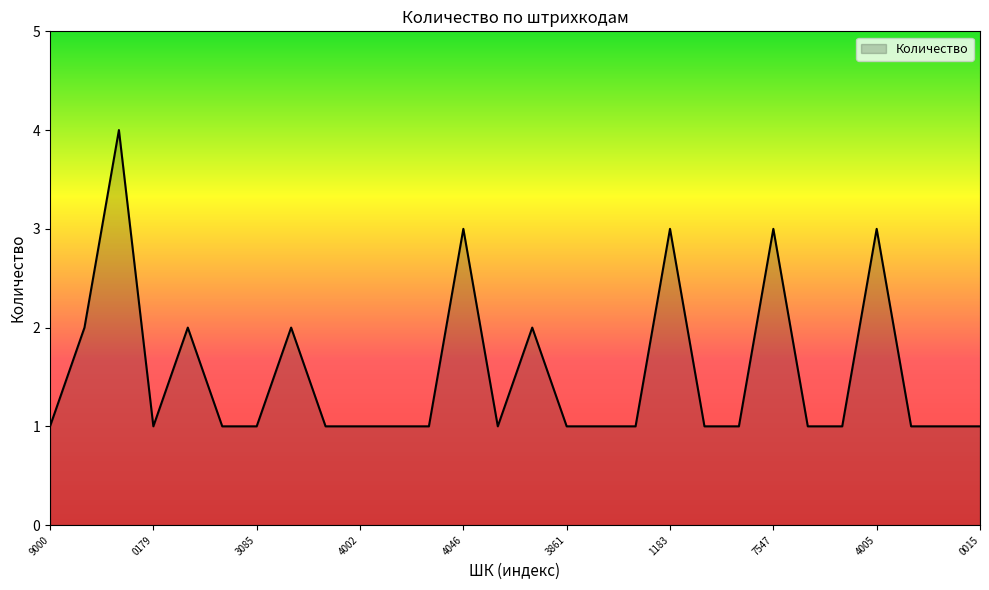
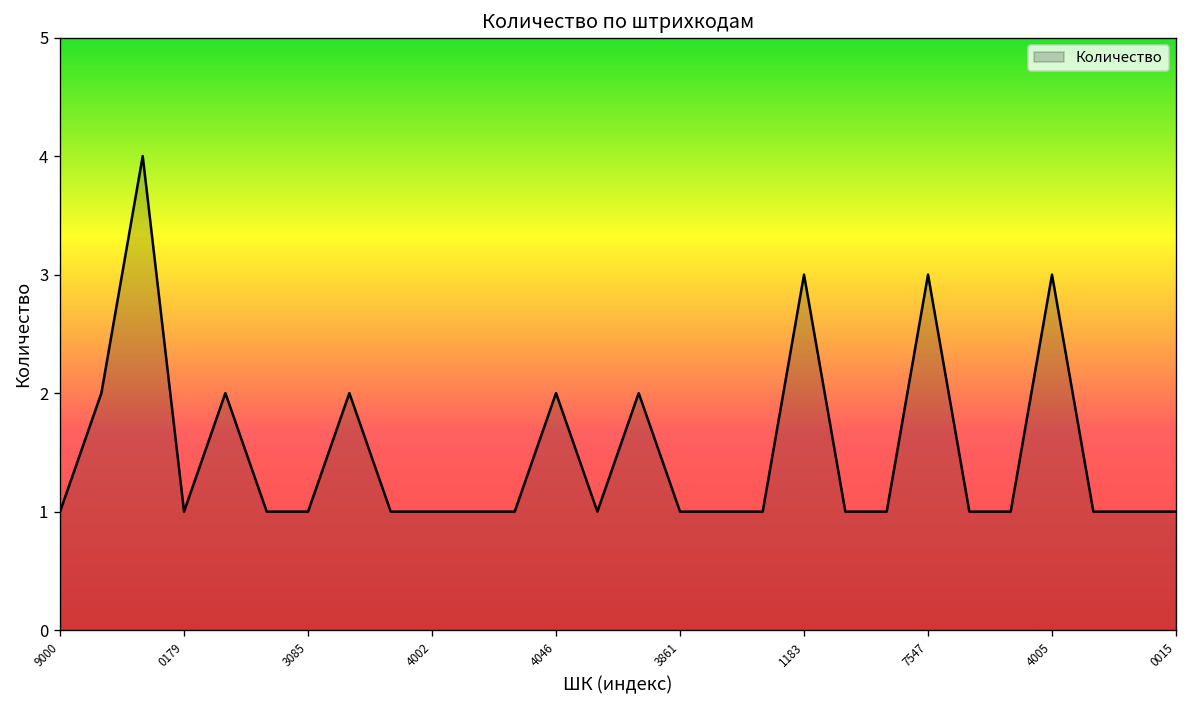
4046: 3 -> 2
